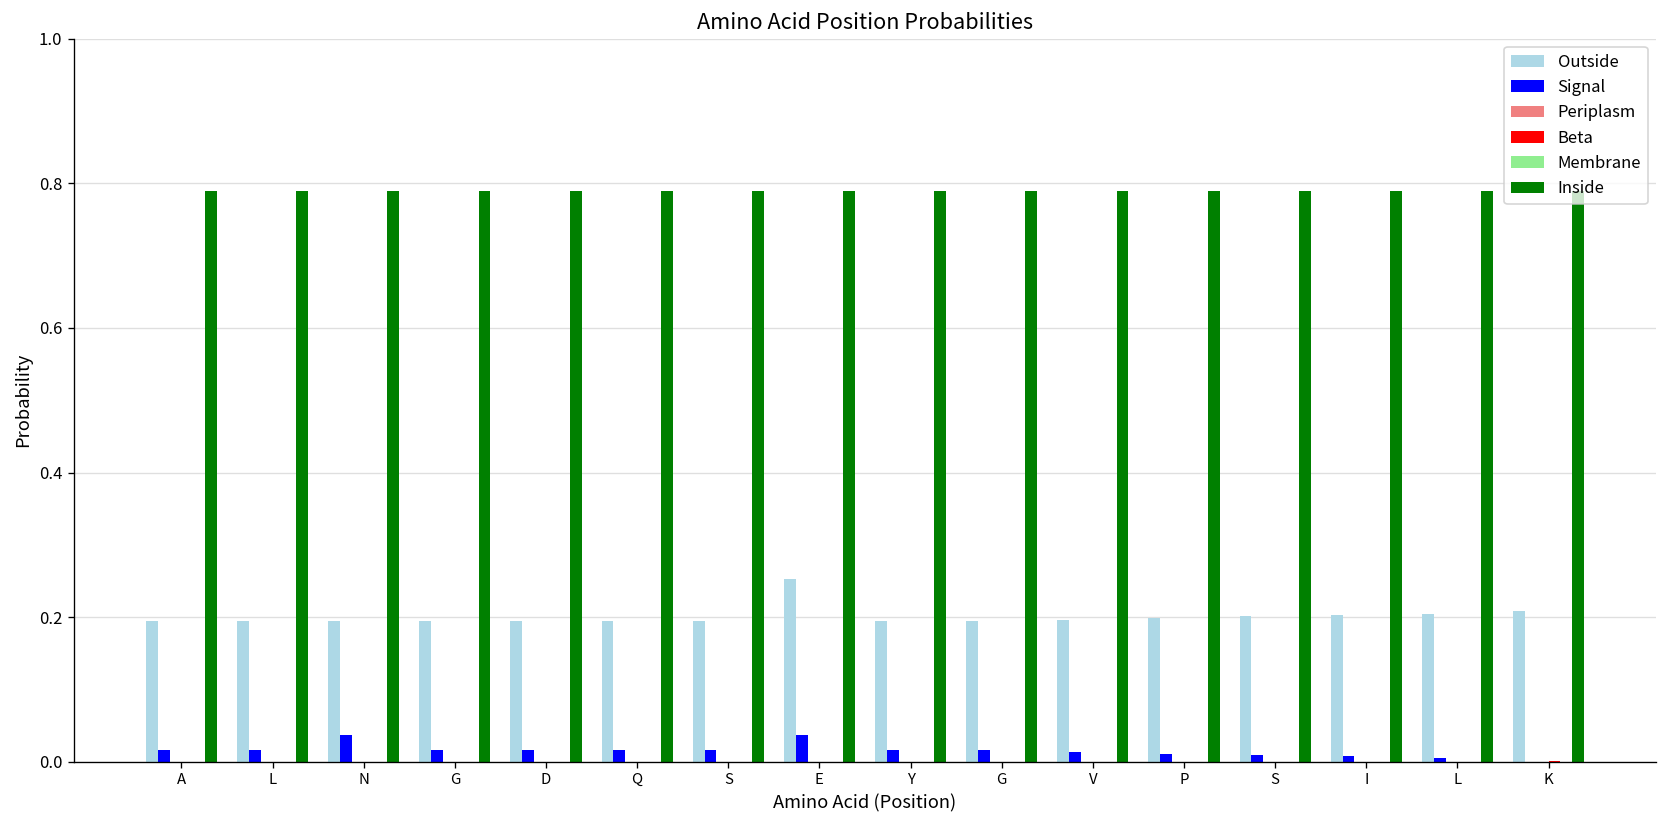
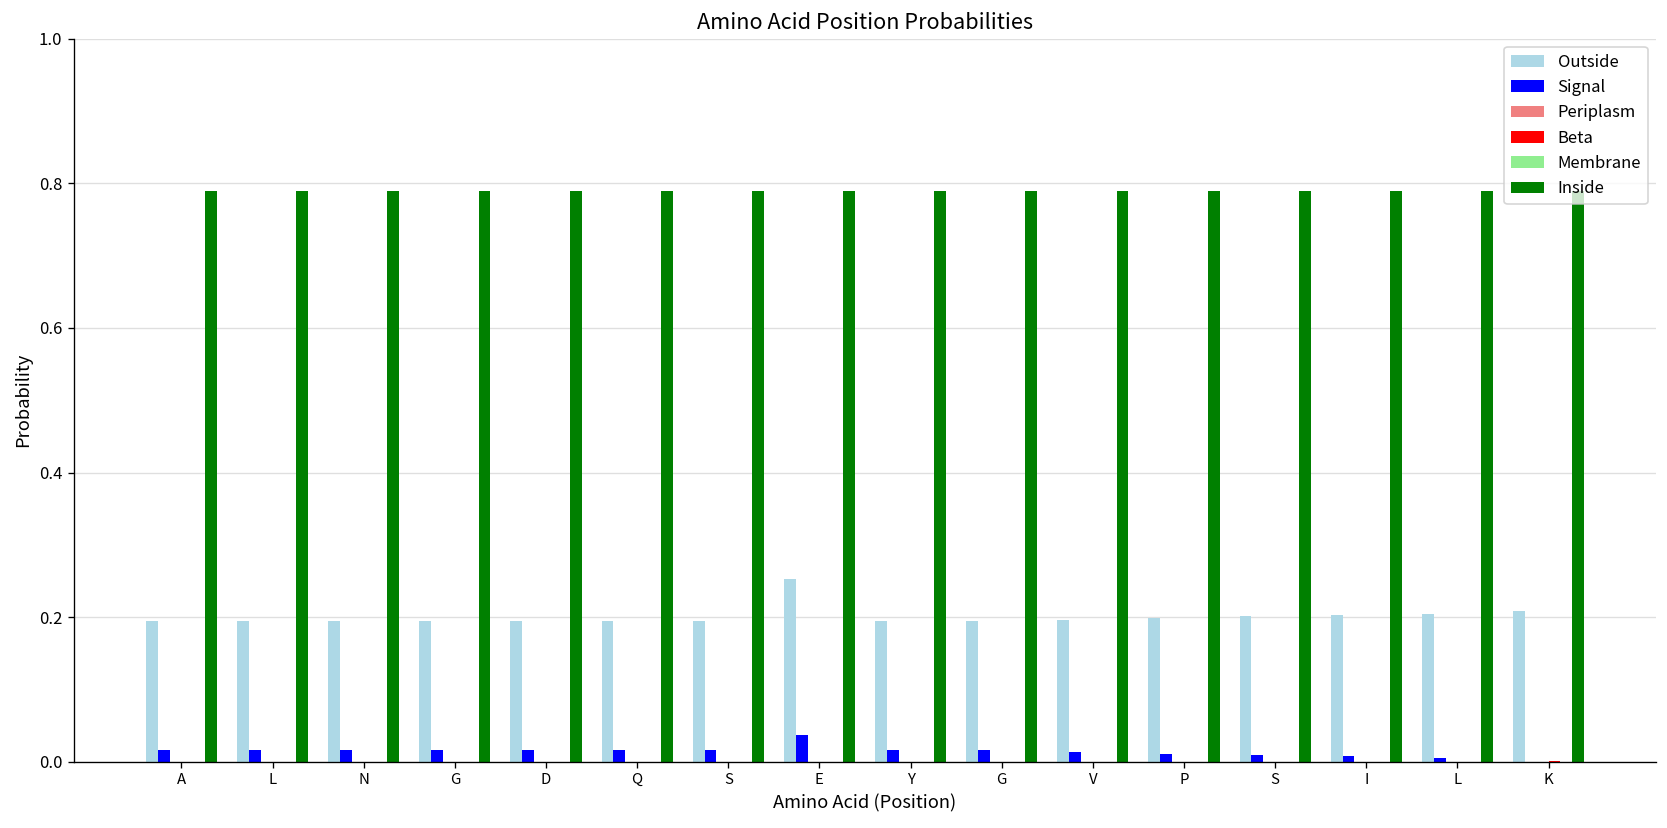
Signal, N: 0.04 -> 0.02
